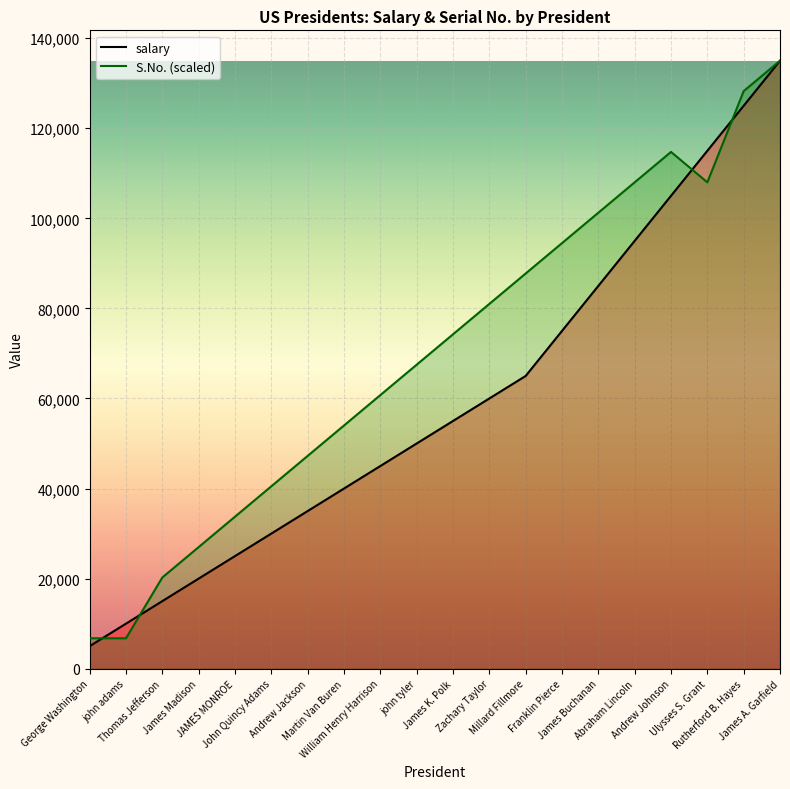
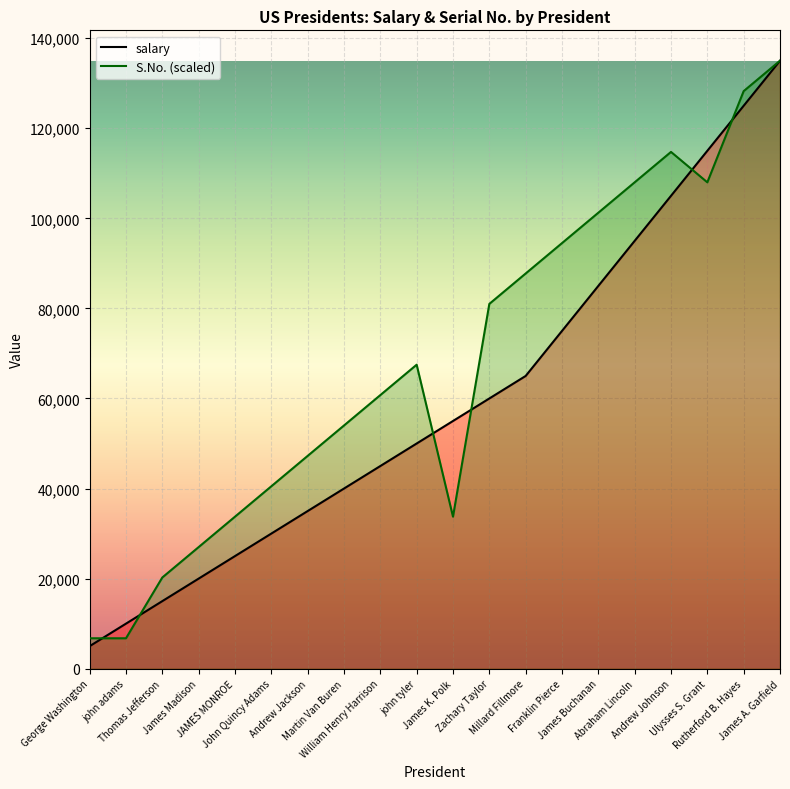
S.No. (scaled), James K. Polk: 74,000 -> 34,000
